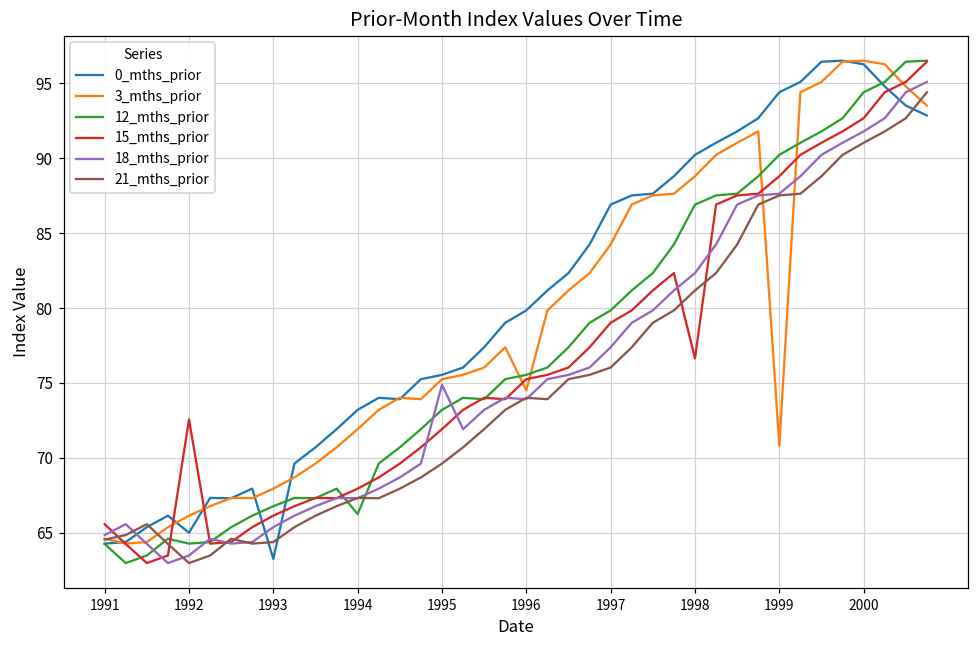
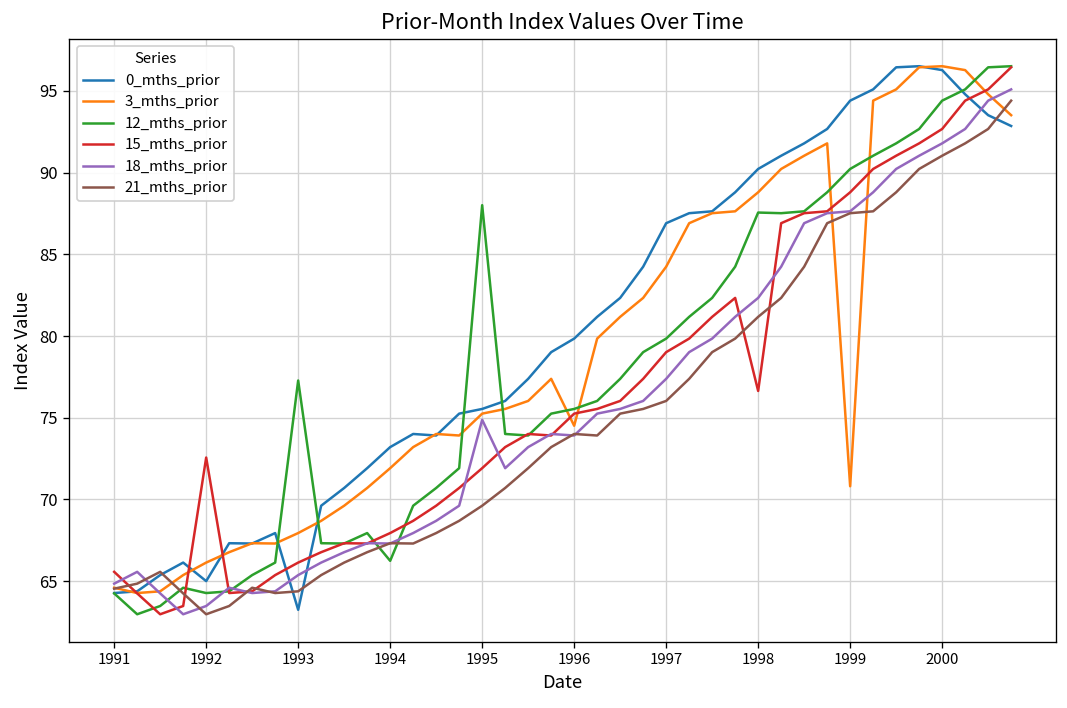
12_mths_prior, 1993: 66.8 -> 77.3
12_mths_prior, 1995: 73.2 -> 88.0
12_mths_prior, 1998: 86.9 -> 87.6
